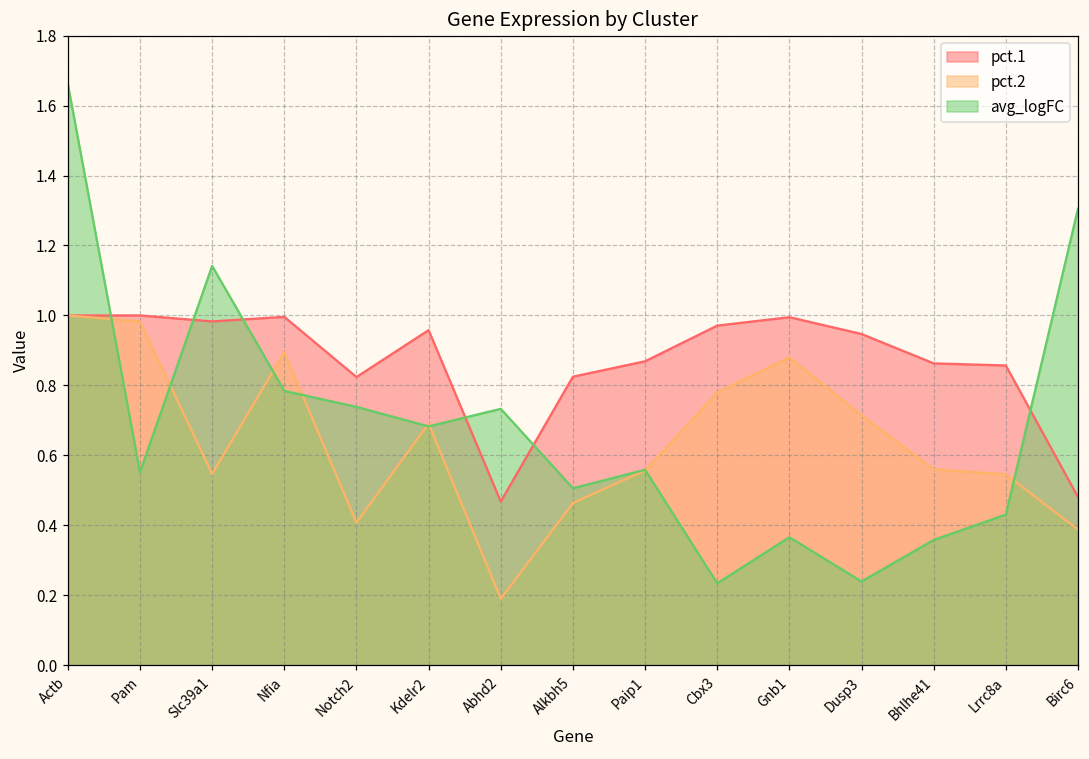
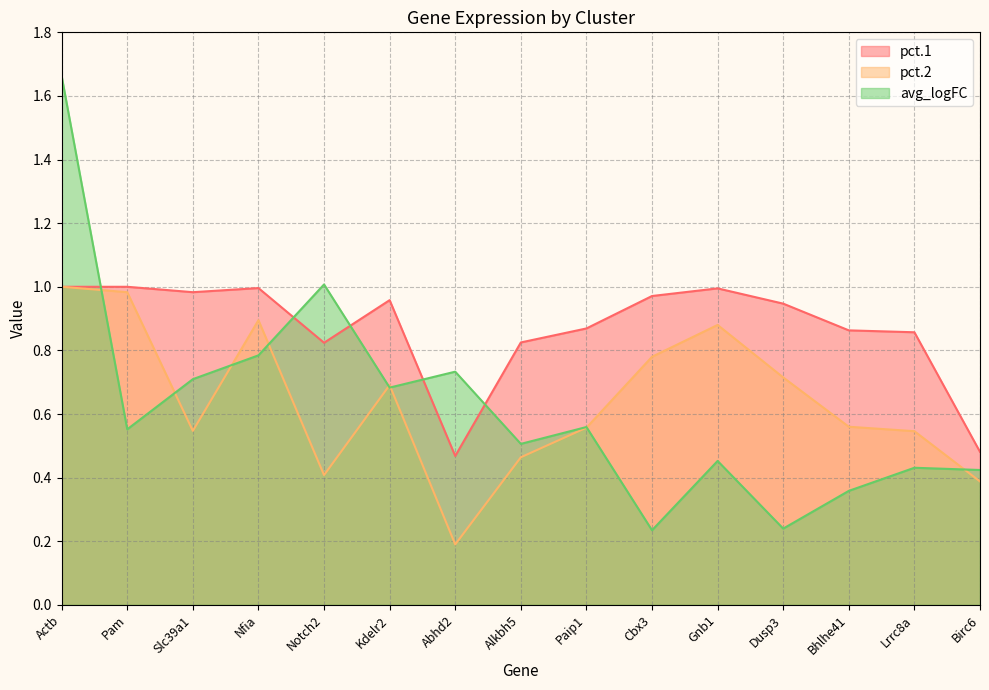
avg_logFC, Slc39a1: 1.14 -> 0.71
avg_logFC, Notch2: 0.74 -> 1.01
avg_logFC, Gnb1: 0.37 -> 0.45
avg_logFC, Birc6: 1.31 -> 0.42
